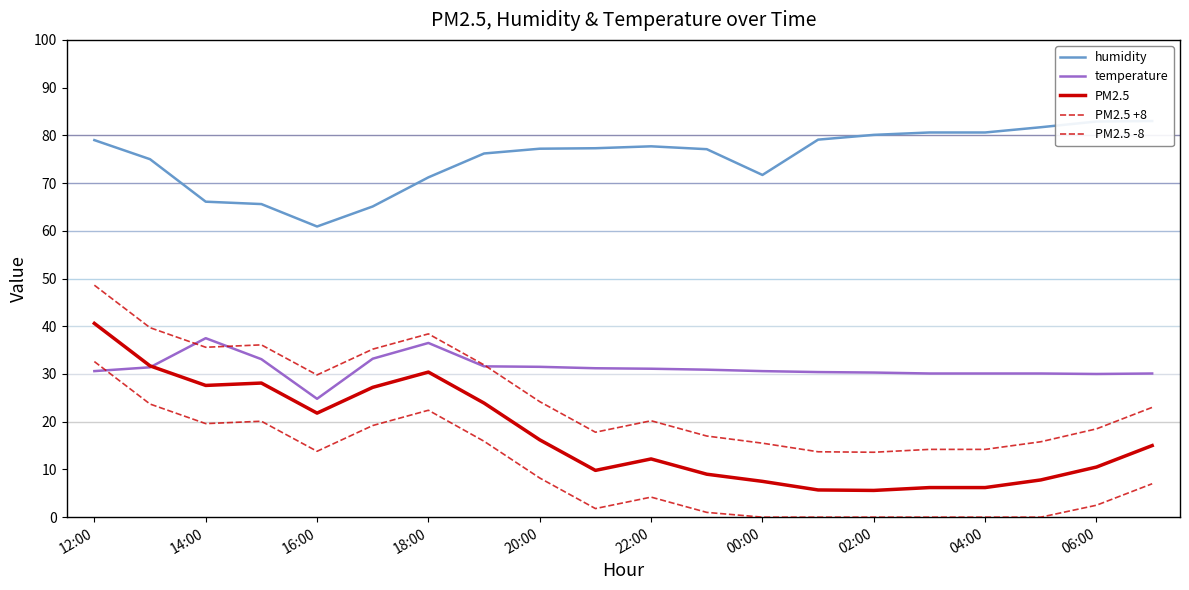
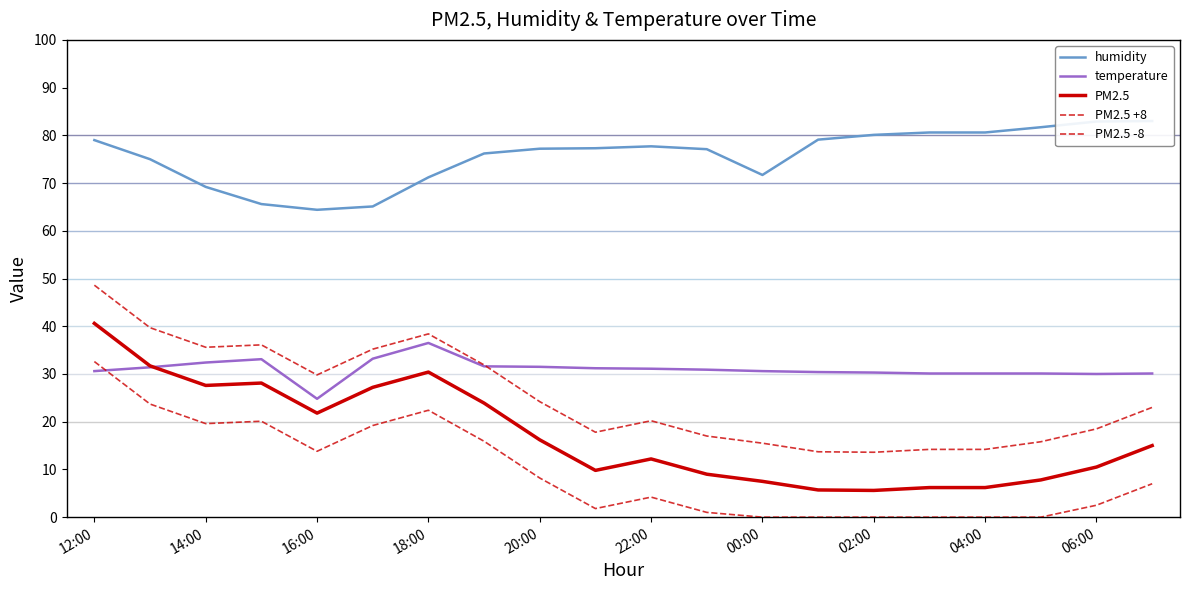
humidity, 14:00: 66 -> 69
temperature, 14:00: 38 -> 32
humidity, 16:00: 61 -> 64
